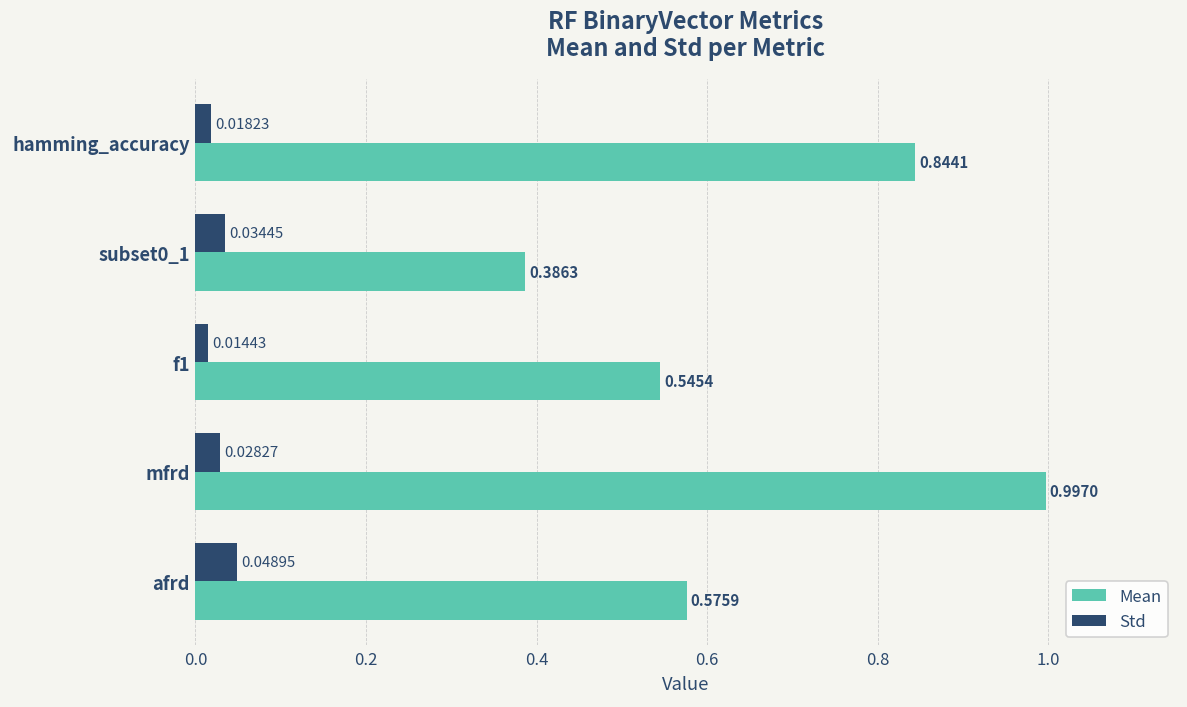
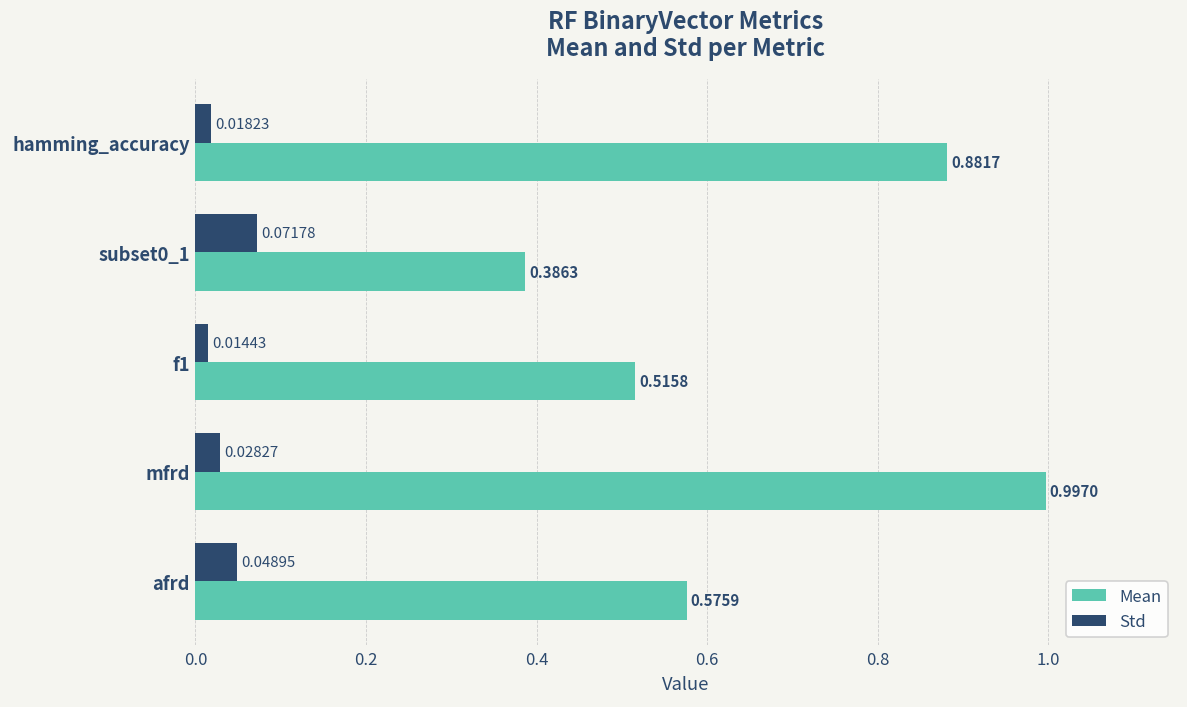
Mean, hamming_accuracy: 0.8441 -> 0.8817
Std, subset0_1: 0.03445 -> 0.07178
Mean, f1: 0.5454 -> 0.5158
